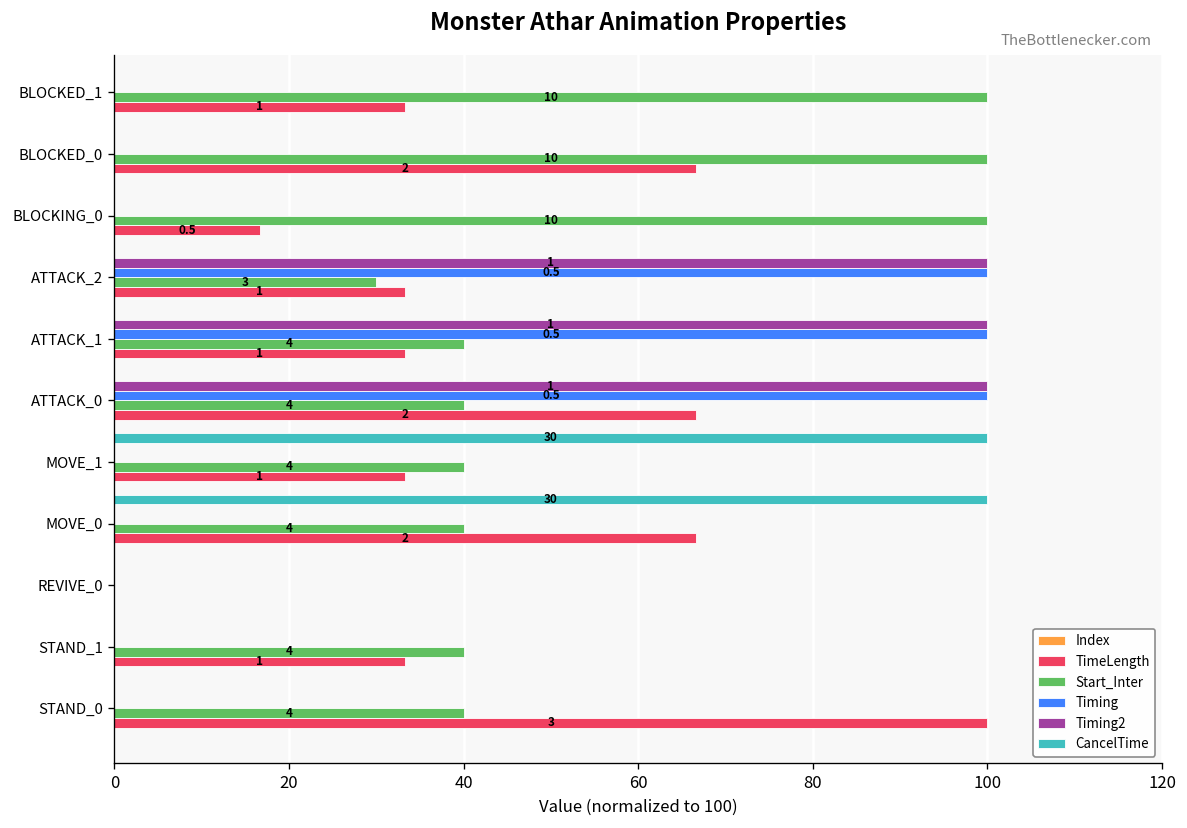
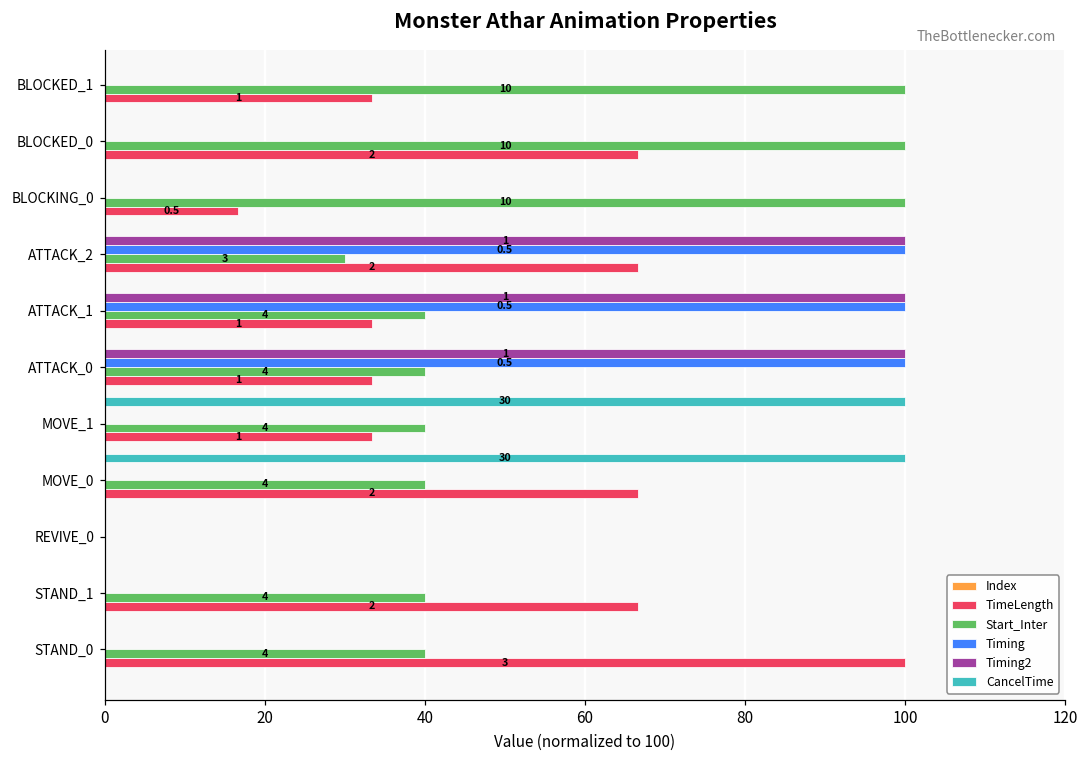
TimeLength, ATTACK_2: 1 -> 2
TimeLength, ATTACK_0: 2 -> 1
TimeLength, STAND_1: 1 -> 2
